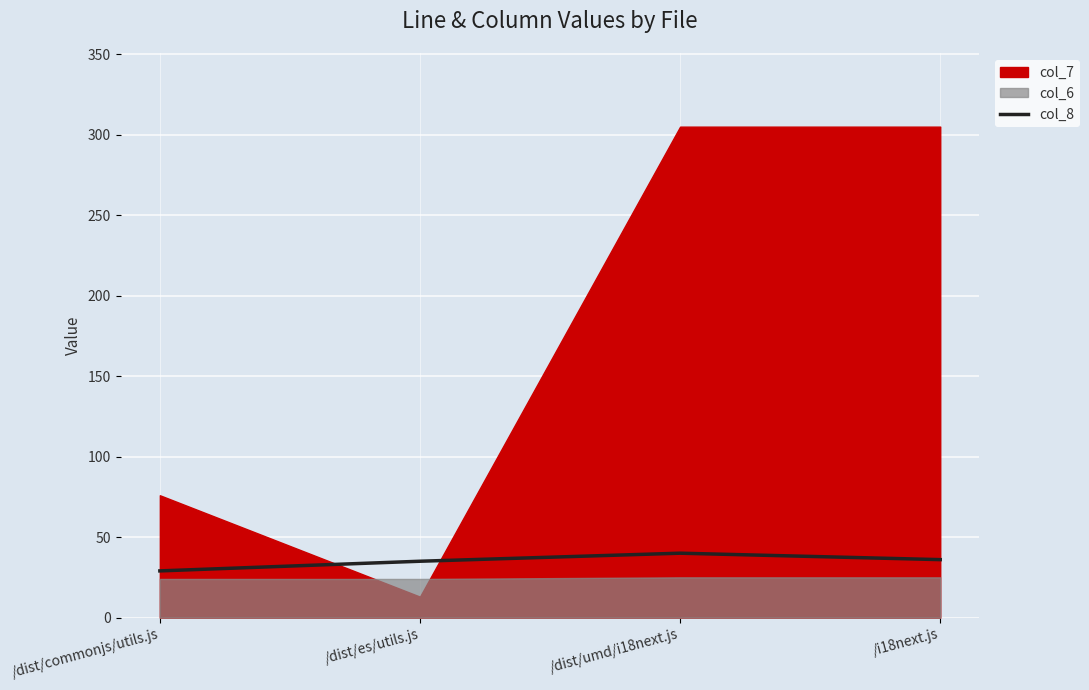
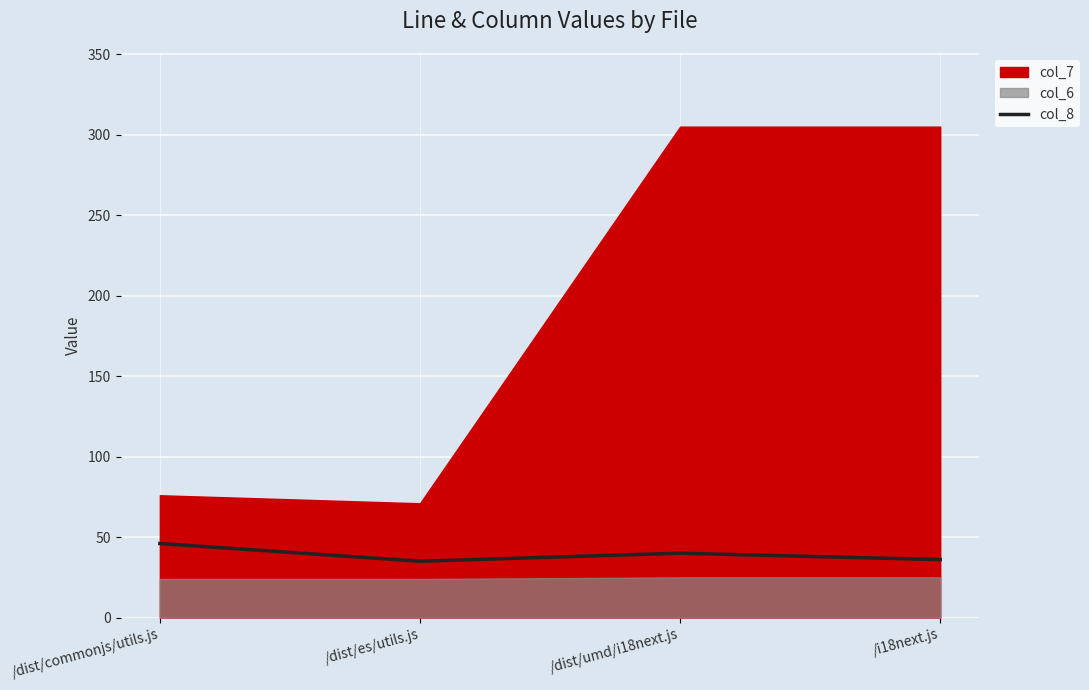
col_8, /dist/commonjs/utils.js: 29 -> 46
col_7, /dist/es/utils.js: 13 -> 71
